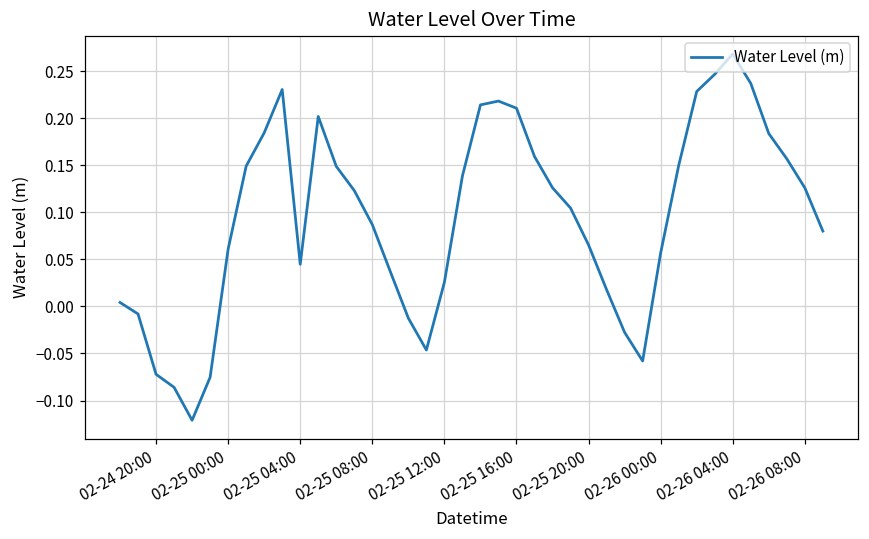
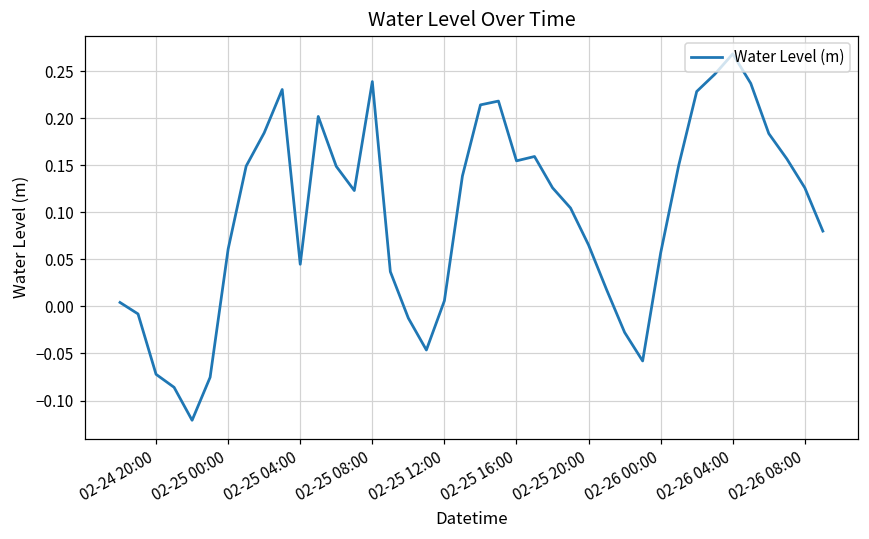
02-25 08:00: 0.09 -> 0.24
02-25 12:00: 0.03 -> 0.01
02-25 16:00: 0.21 -> 0.15
